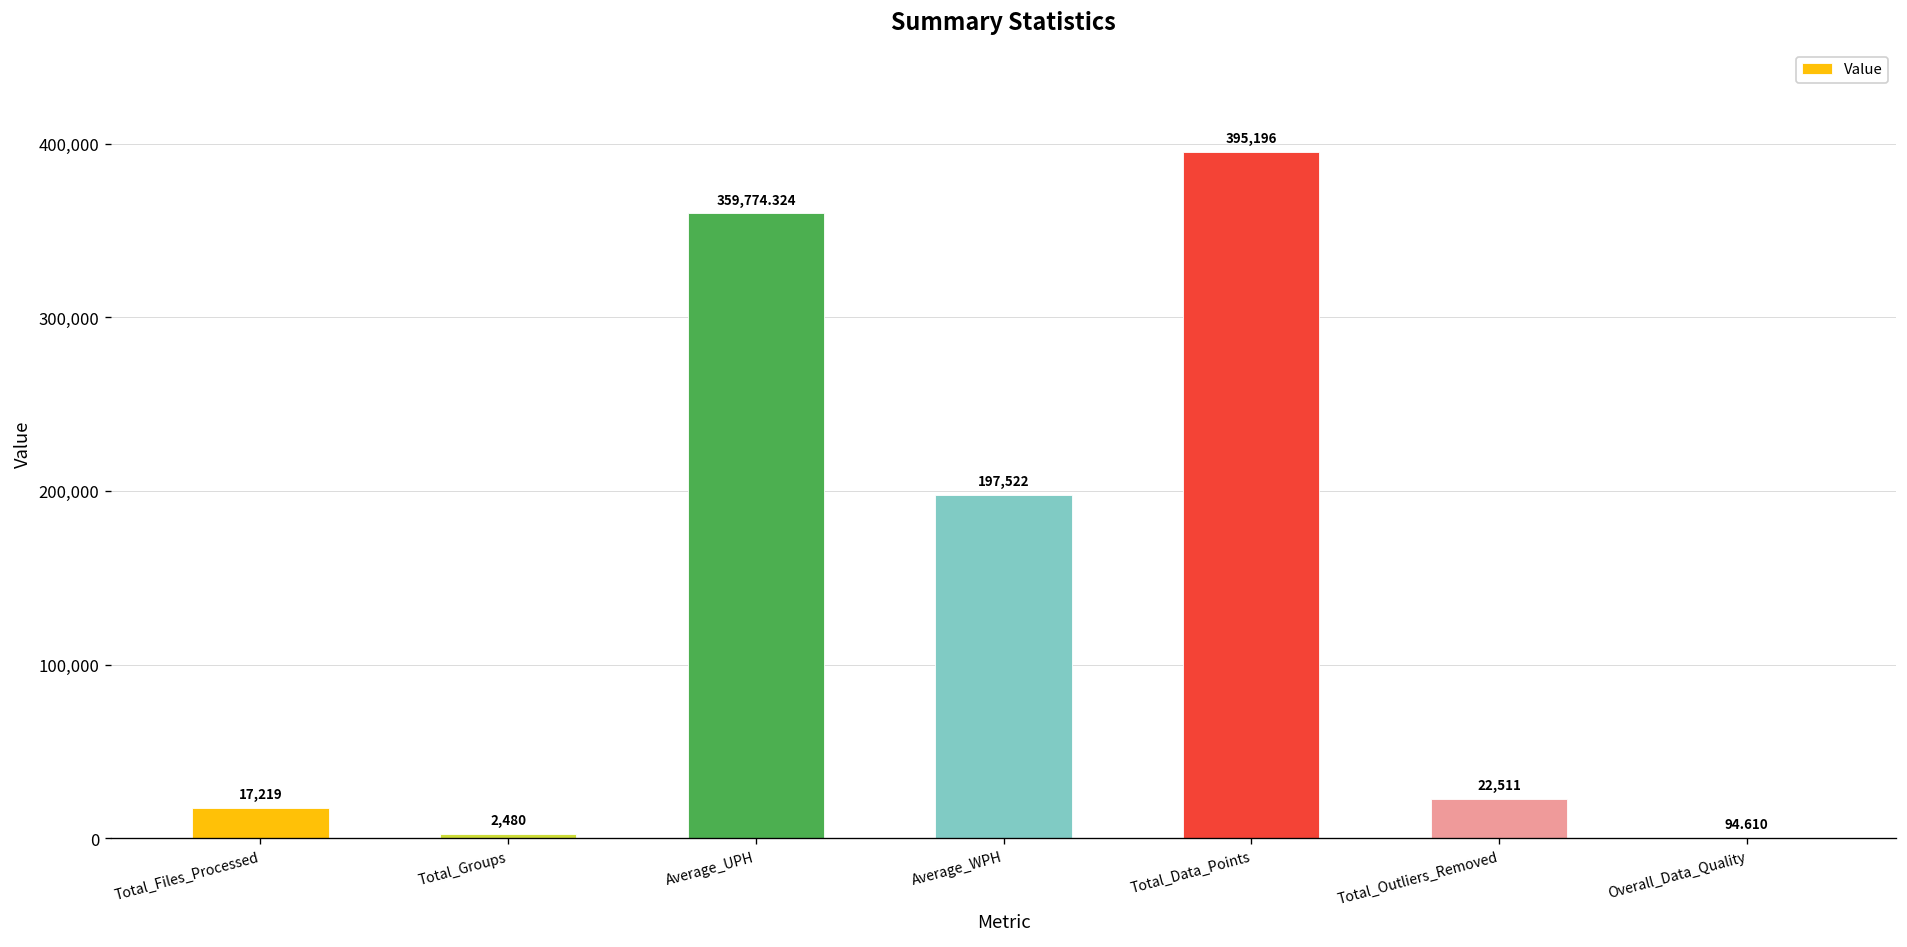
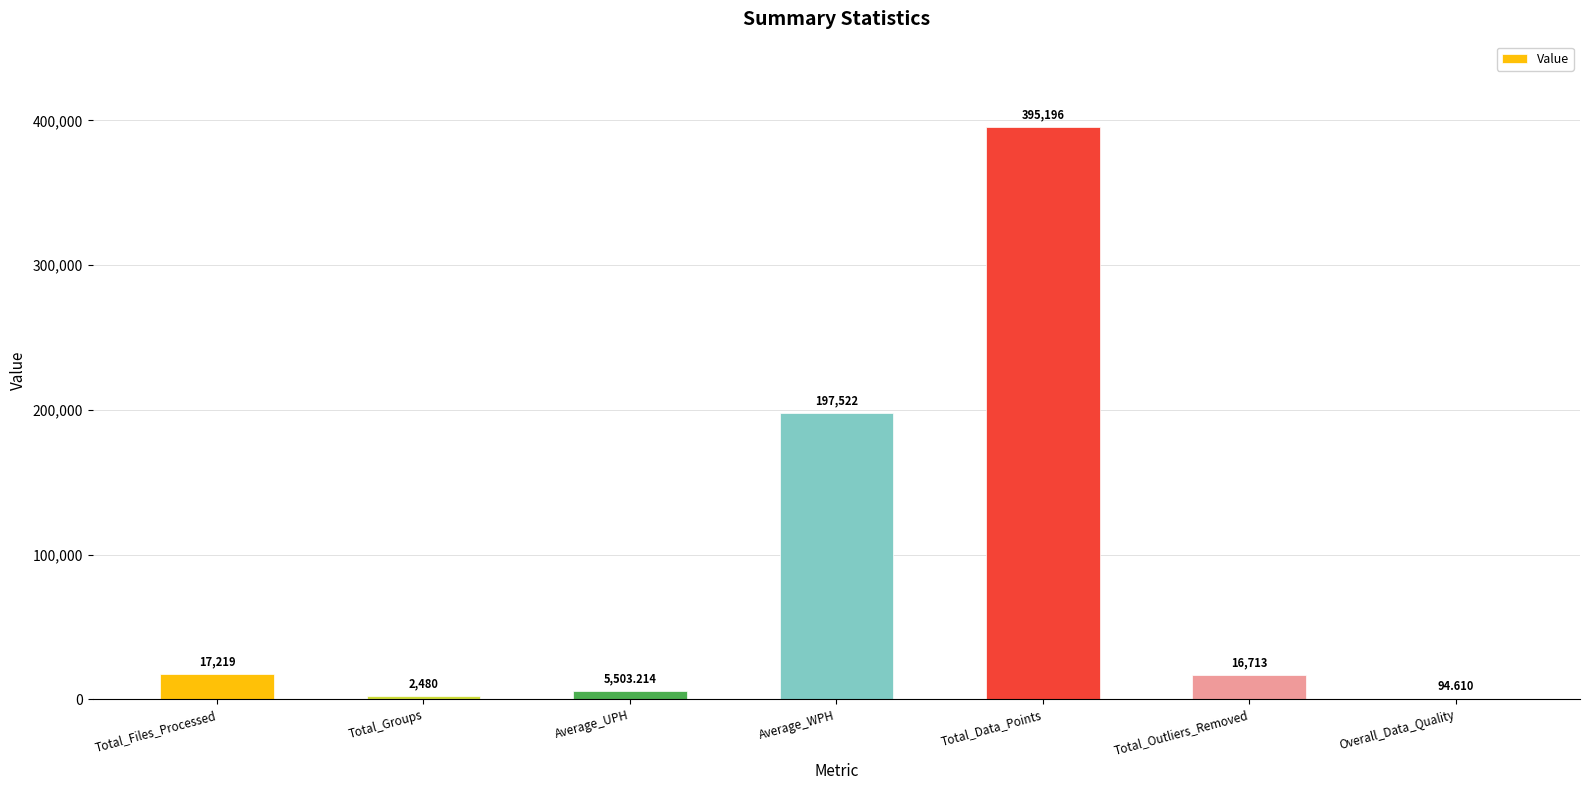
Average_UPH: 359,774.324 -> 5,503.214
Total_Outliers_Removed: 22,511 -> 16,713
